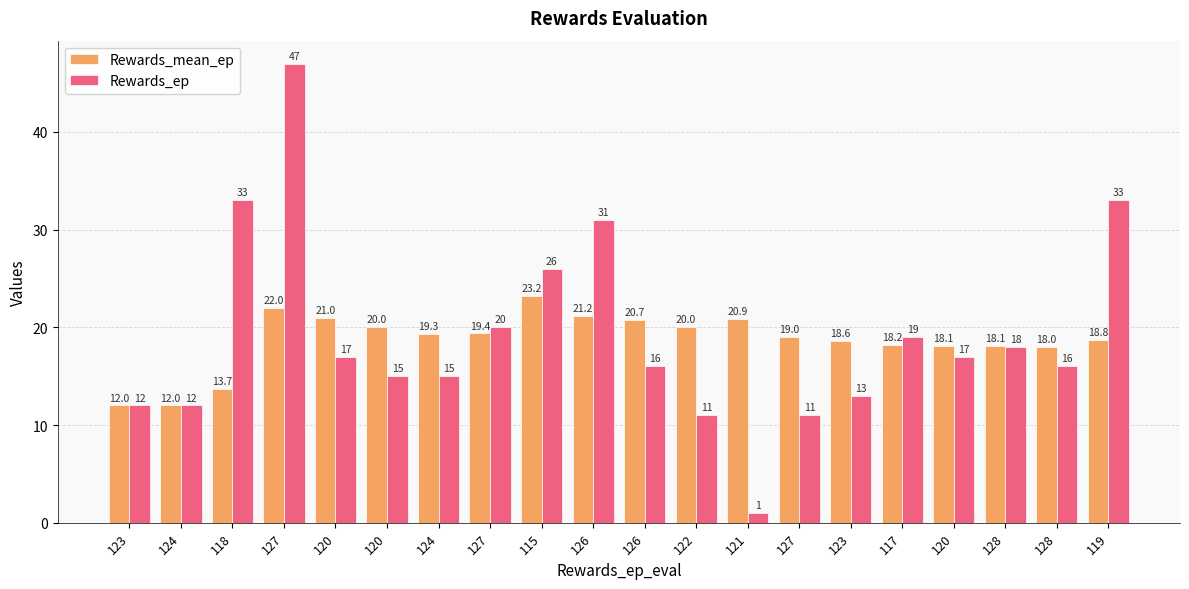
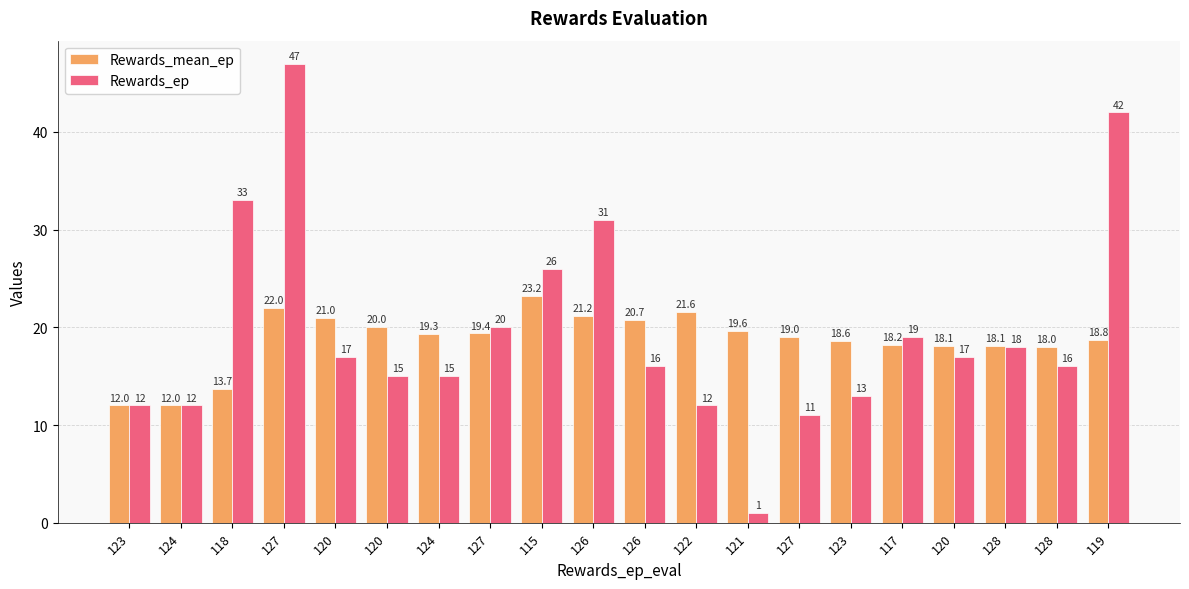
Rewards_mean_ep, 122: 20.0 -> 21.6
Rewards_ep, 122: 11 -> 12
Rewards_mean_ep, 121: 20.9 -> 19.6
Rewards_ep, 119: 33 -> 42
